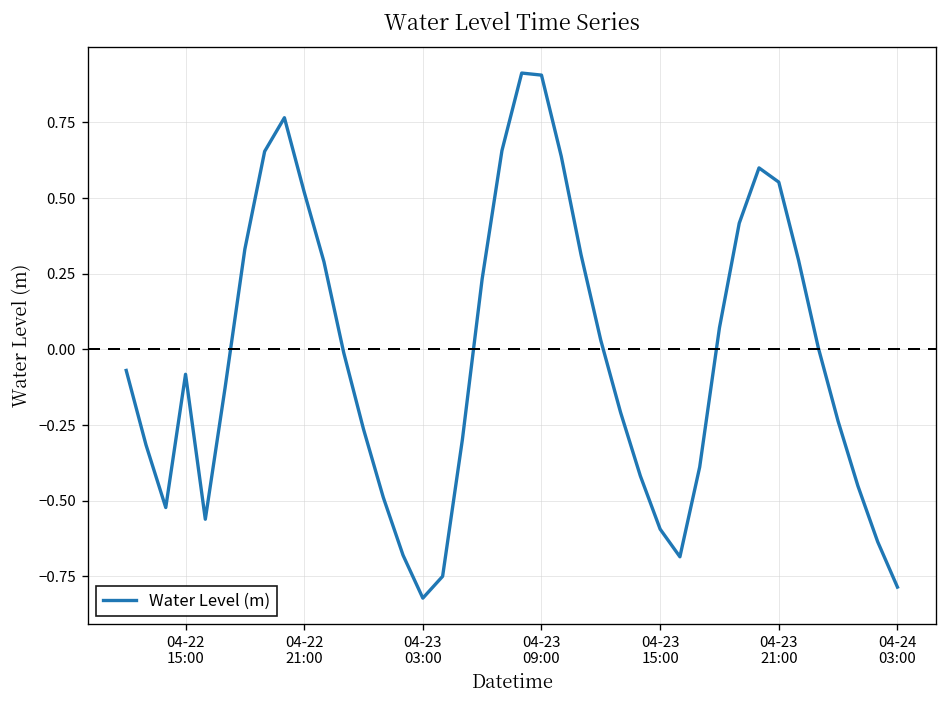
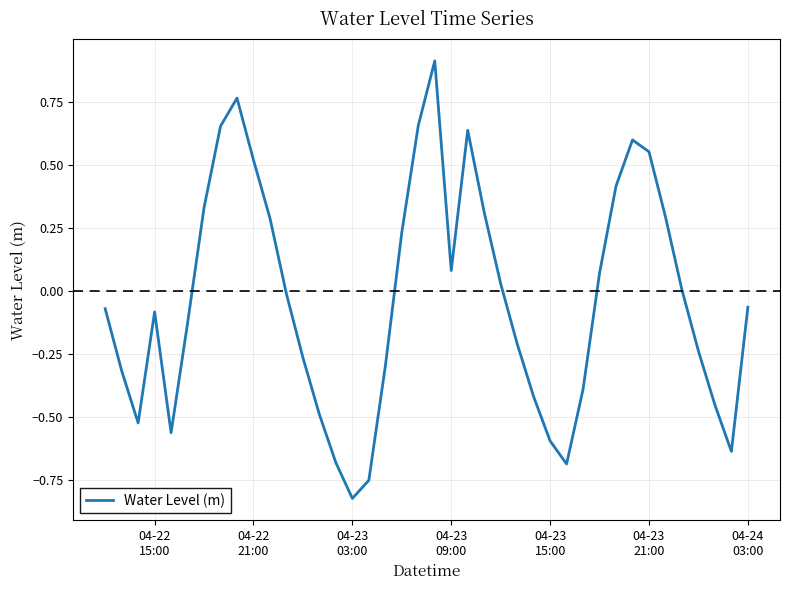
04-23 09:00: 0.91 -> 0.08
04-24 03:00: -0.79 -> -0.06
